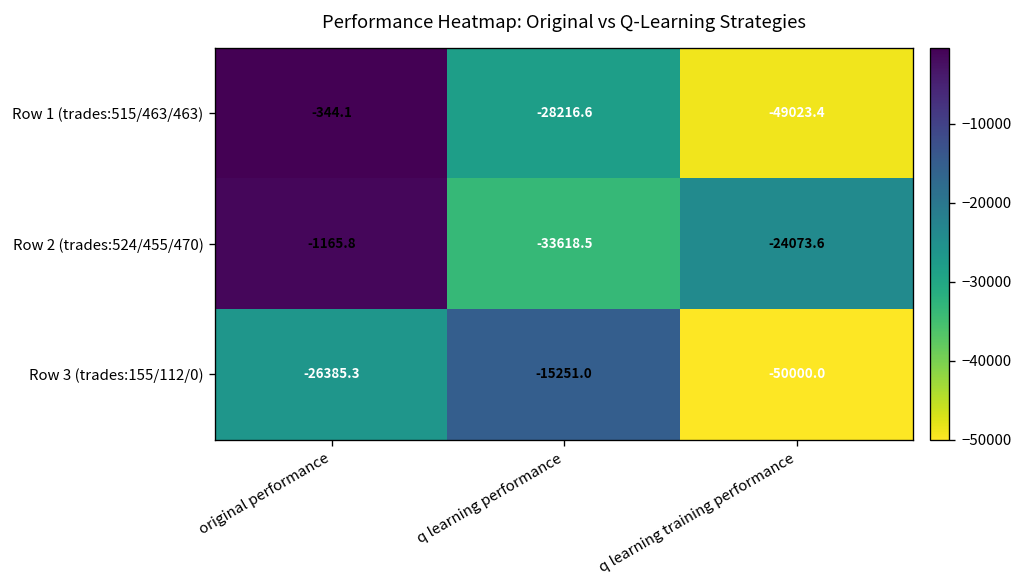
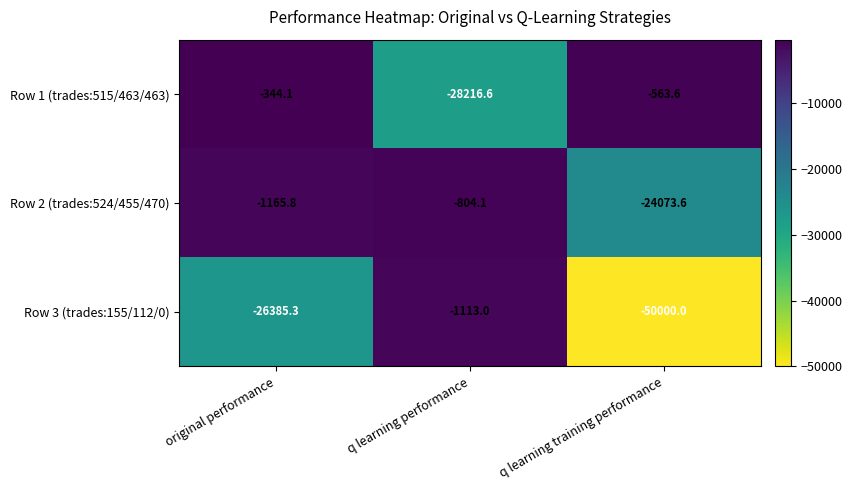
Row 1 (trades:515/463/463), q learning training performance: -49023.4 -> -563.6
Row 2 (trades:524/455/470), q learning performance: -33618.5 -> -804.1
Row 3 (trades:155/112/0), q learning performance: -15251.0 -> -1113.0
